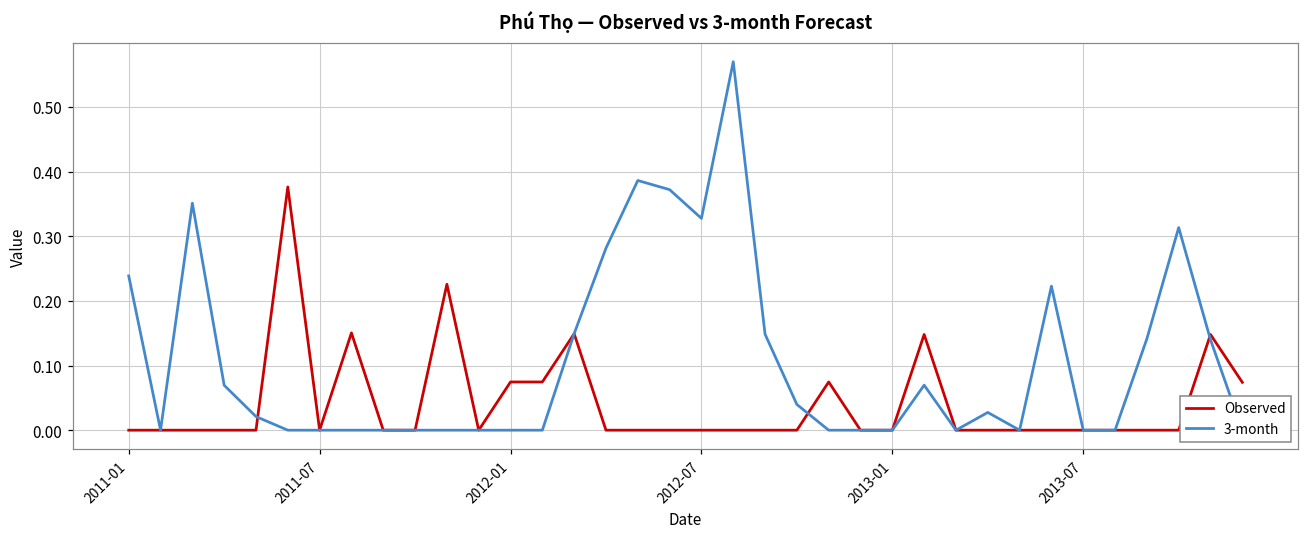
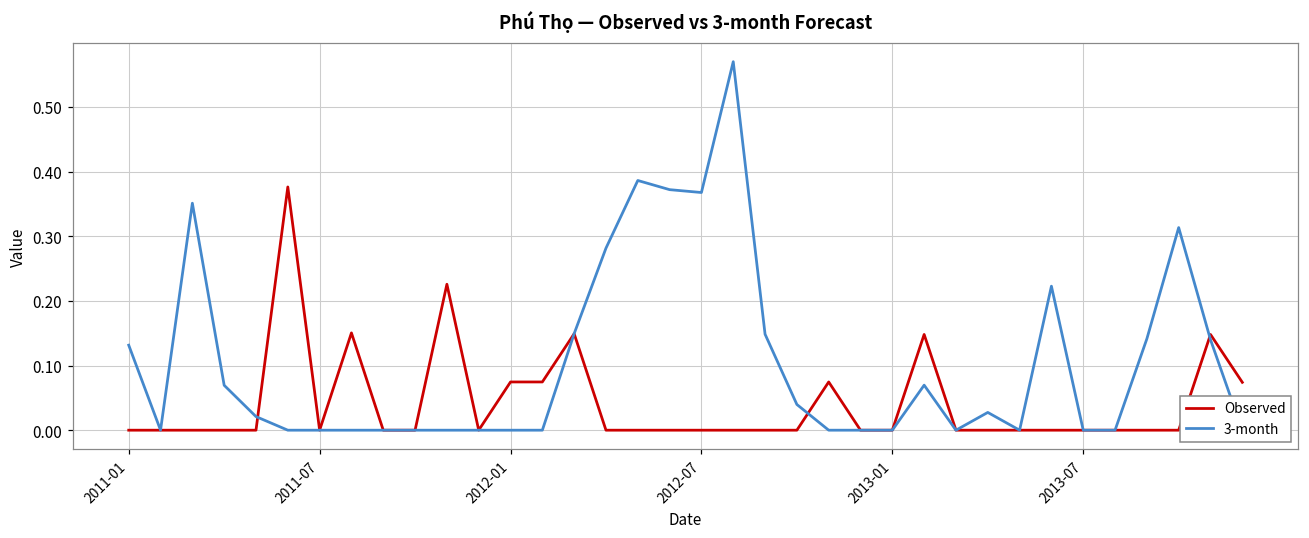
3-month, 2011-01: 0.24 -> 0.13
3-month, 2012-07: 0.33 -> 0.37
